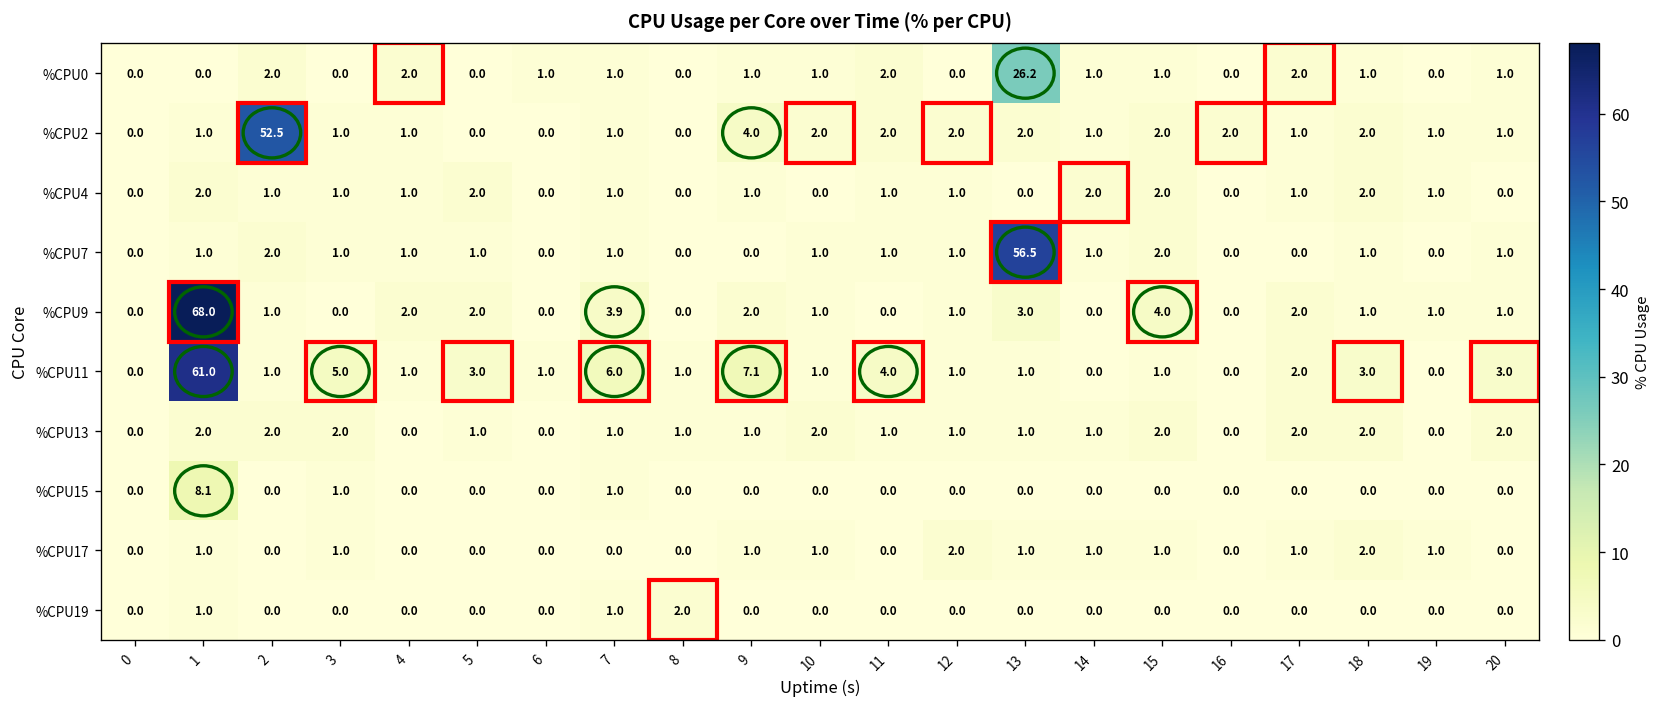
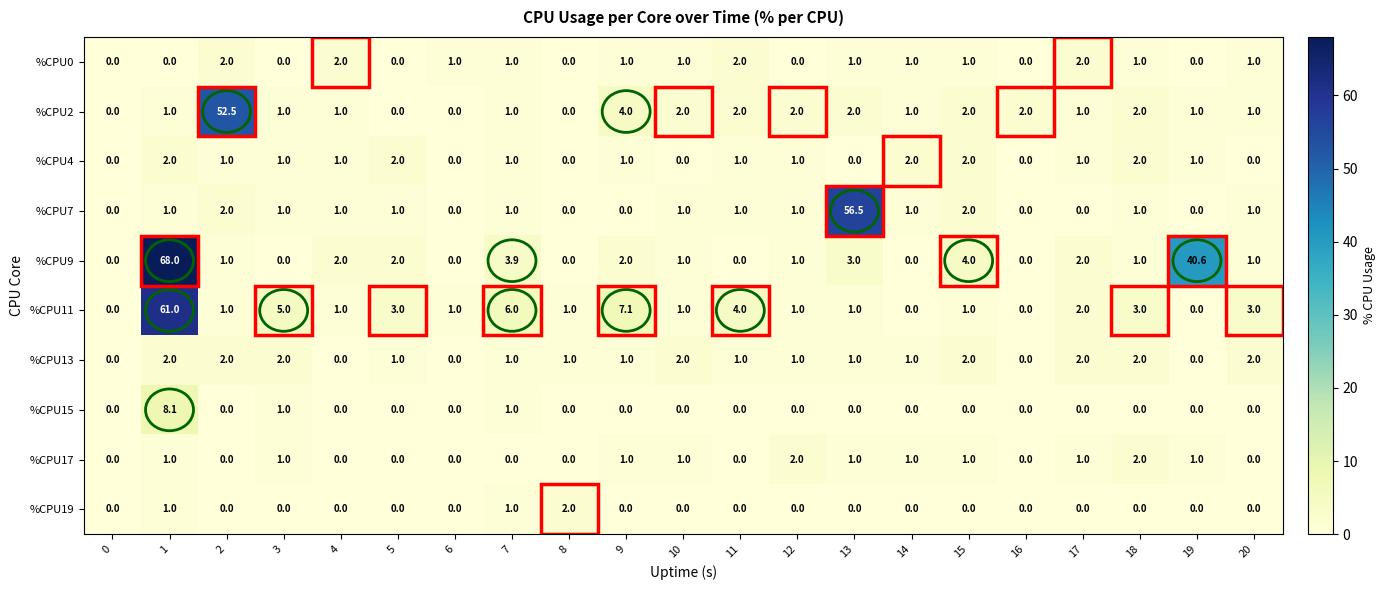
%CPU0, 13: 26.2 -> 1.0
%CPU9, 19: 1.0 -> 40.6
